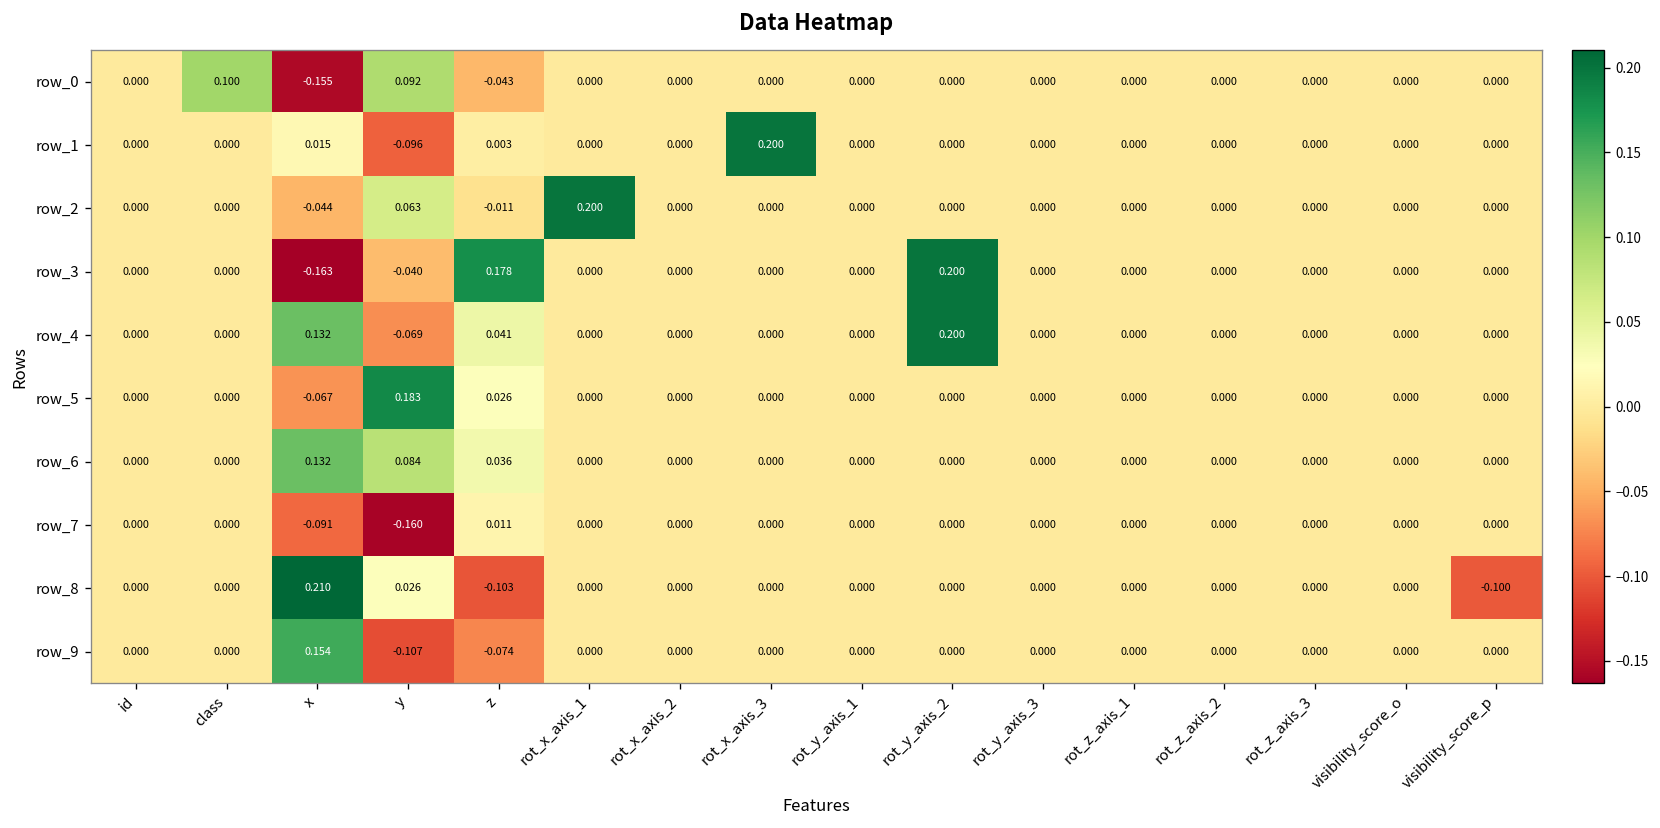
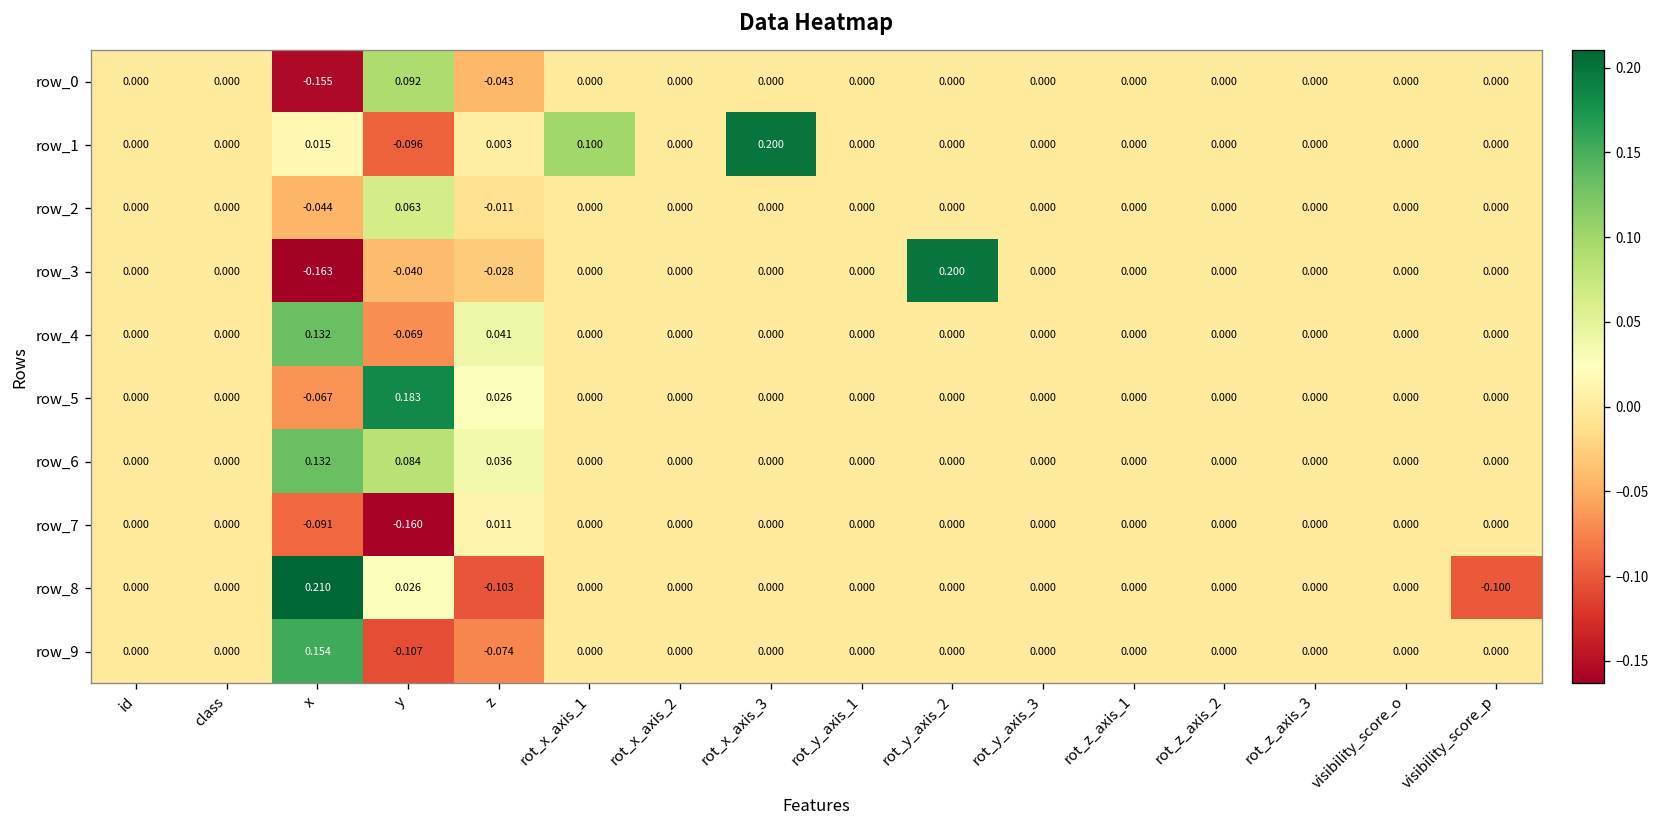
row_0, class: 0.100 -> 0.000
row_1, rot_x_axis_1: 0.000 -> 0.100
row_2, rot_x_axis_1: 0.200 -> 0.000
row_3, z: 0.178 -> -0.028
row_4, rot_y_axis_2: 0.200 -> 0.000
